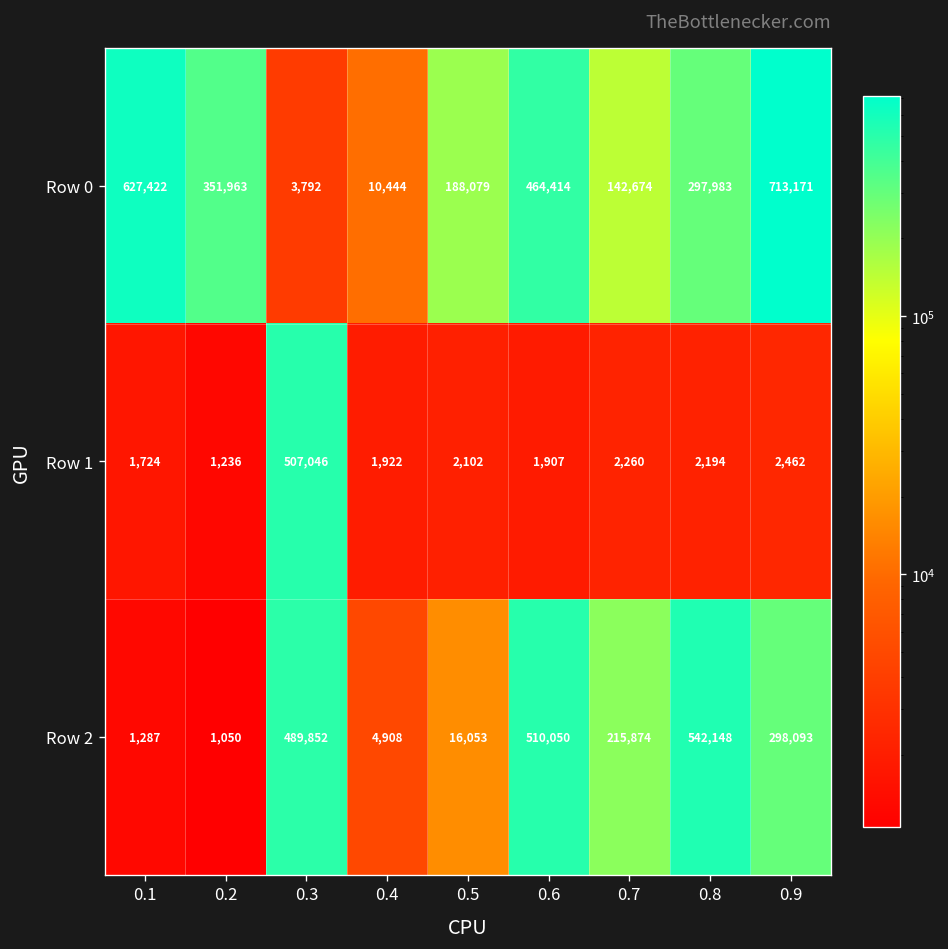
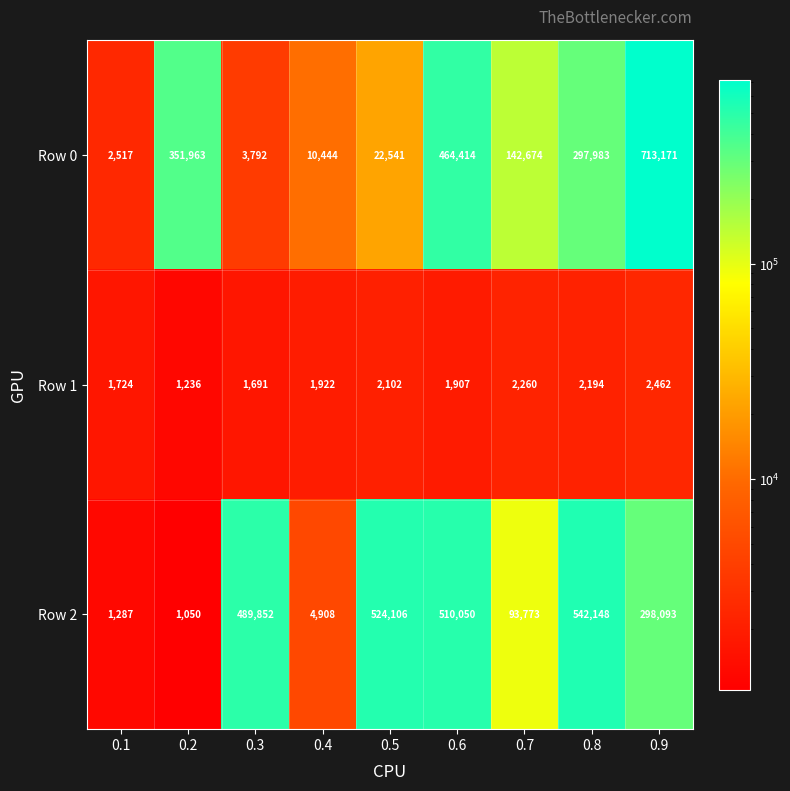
Row 0, 0.1: 627,422 -> 2,517
Row 0, 0.5: 188,079 -> 22,541
Row 1, 0.3: 507,046 -> 1,691
Row 2, 0.5: 16,053 -> 524,106
Row 2, 0.7: 215,874 -> 93,773
